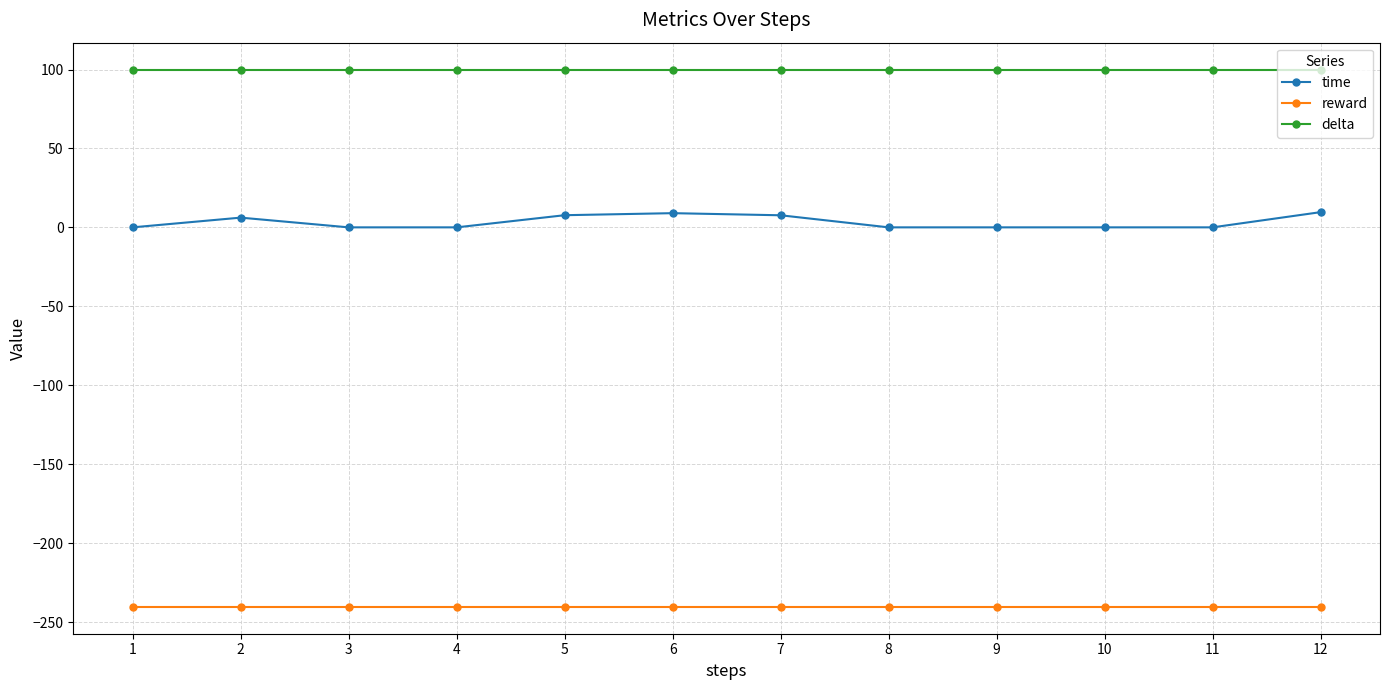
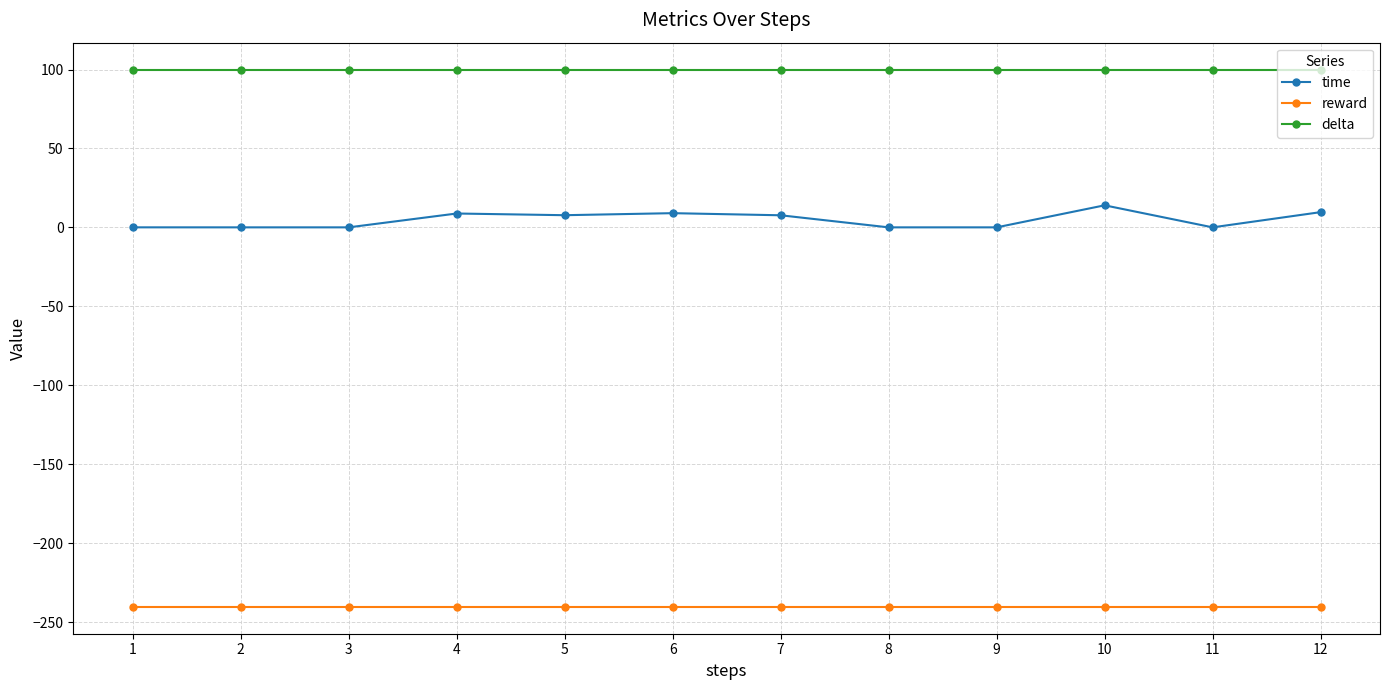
time, 2: 6 -> 0
time, 4: 0 -> 9
time, 10: 0 -> 14
